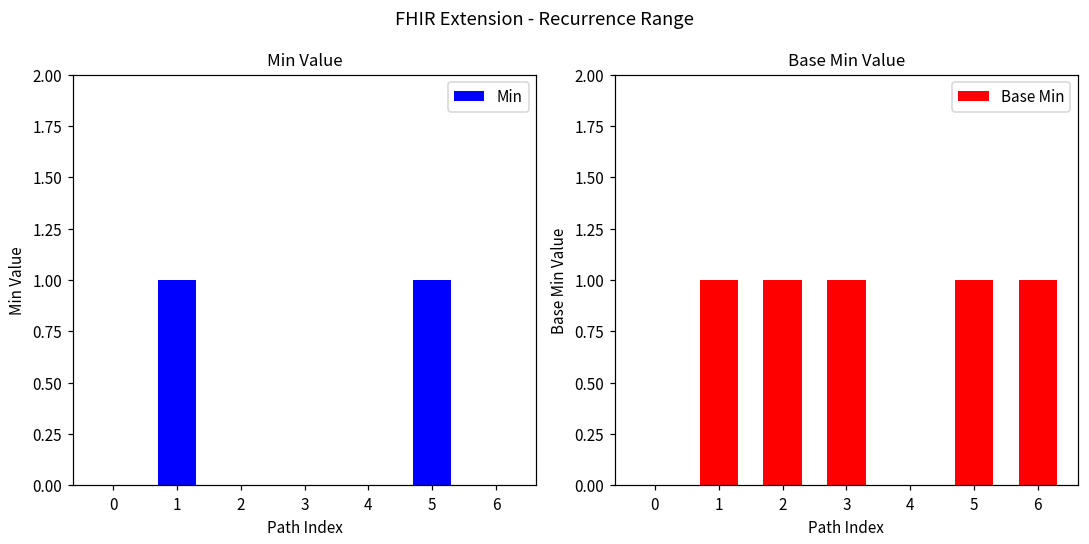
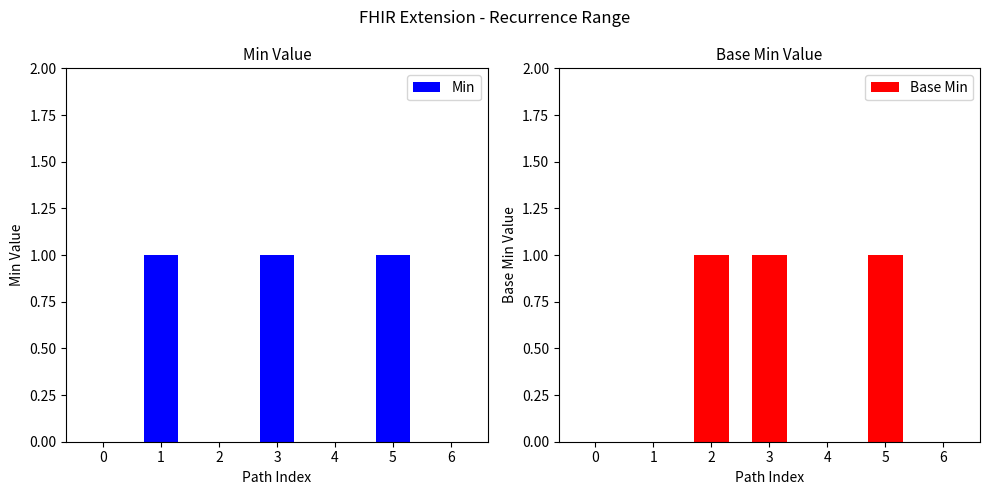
Min Value, 3: 0 -> 1
Base Min Value, 1: 1 -> 0
Base Min Value, 6: 1 -> 0
